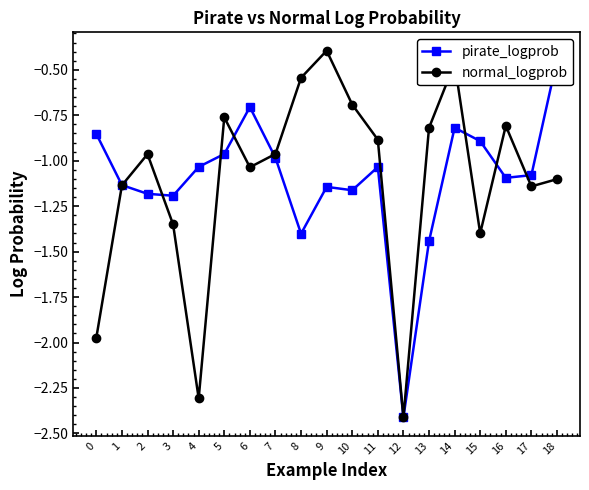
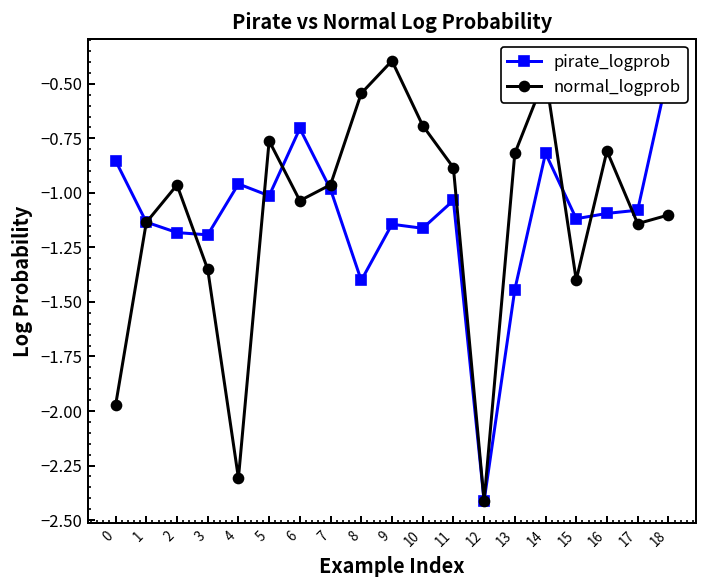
pirate_logprob, 4: -1.03 -> -0.96
pirate_logprob, 5: -0.96 -> -1.01
pirate_logprob, 15: -0.89 -> -1.12
